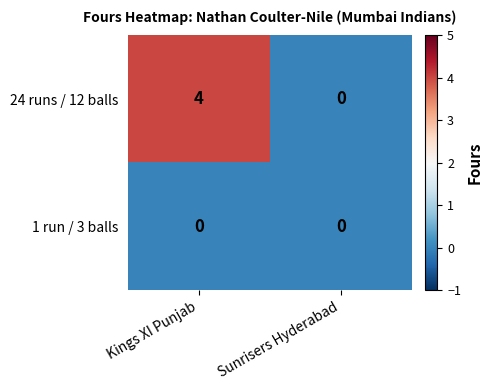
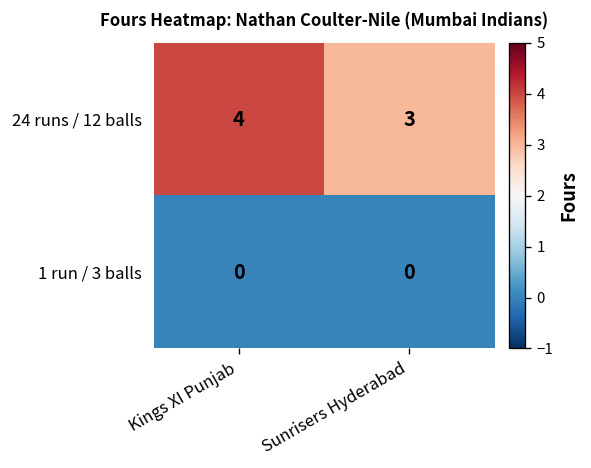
24 runs / 12 balls, Sunrisers Hyderabad: 0 -> 3
